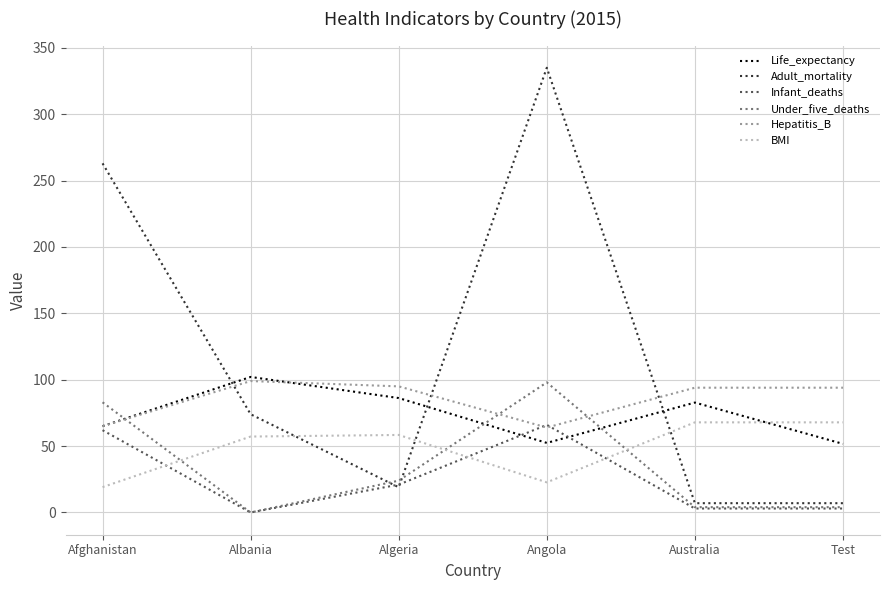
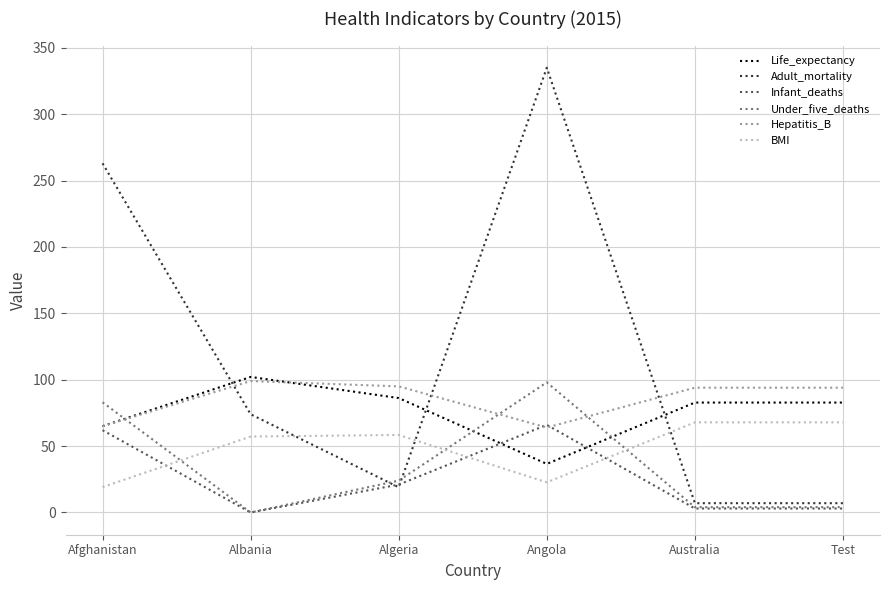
Life_expectancy, Angola: 52 -> 37
Life_expectancy, Test: 52 -> 83
